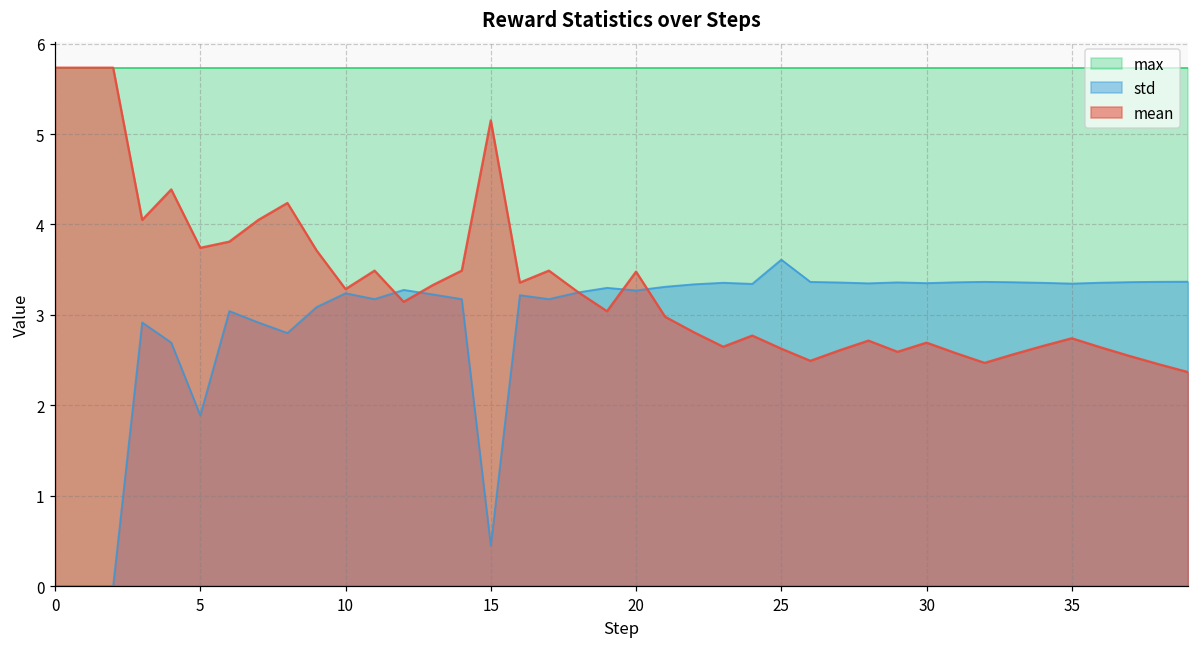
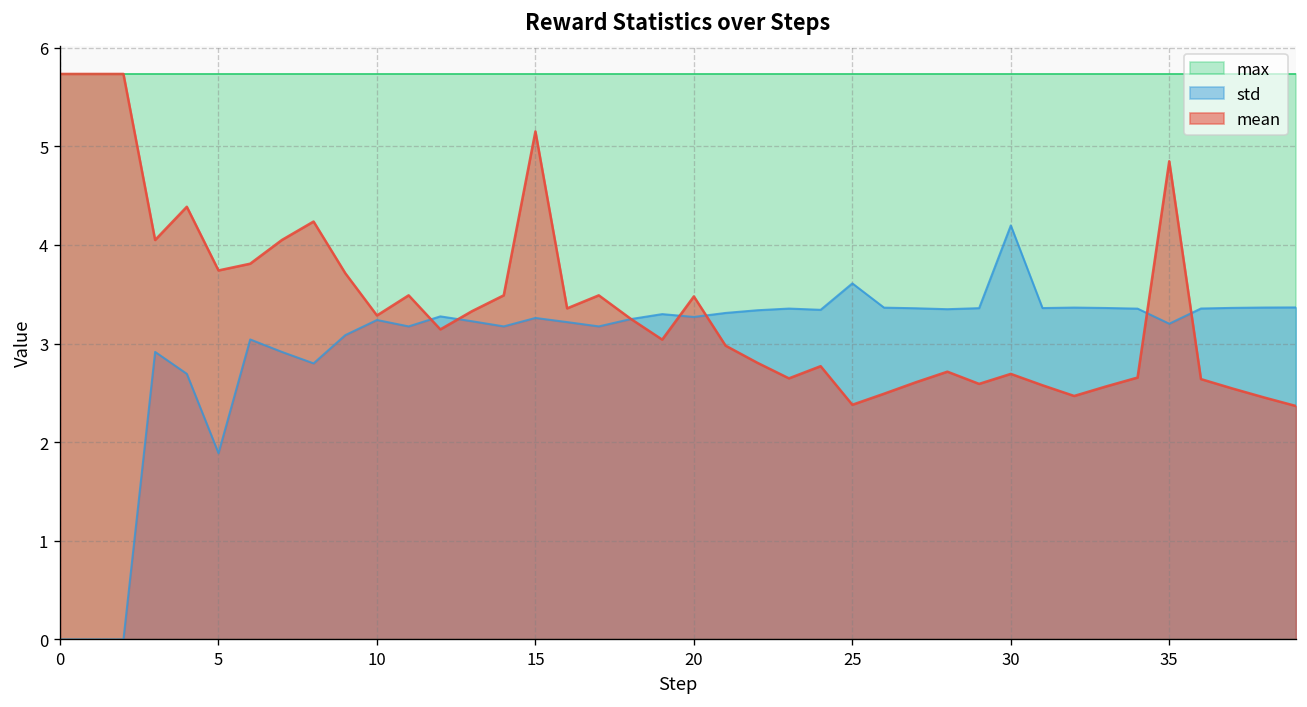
std, 15: 0.4 -> 3.3
mean, 25: 2.6 -> 2.4
std, 30: 3.4 -> 4.2
std, 35: 3.3 -> 3.2
mean, 35: 2.7 -> 4.8
